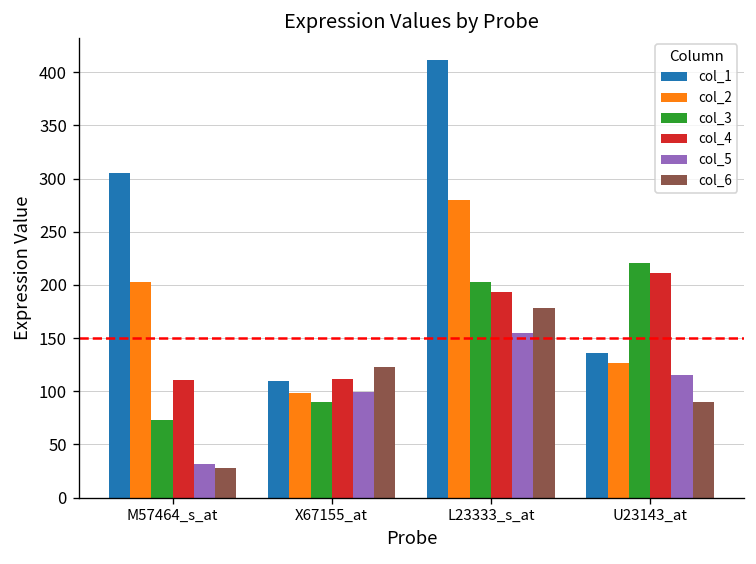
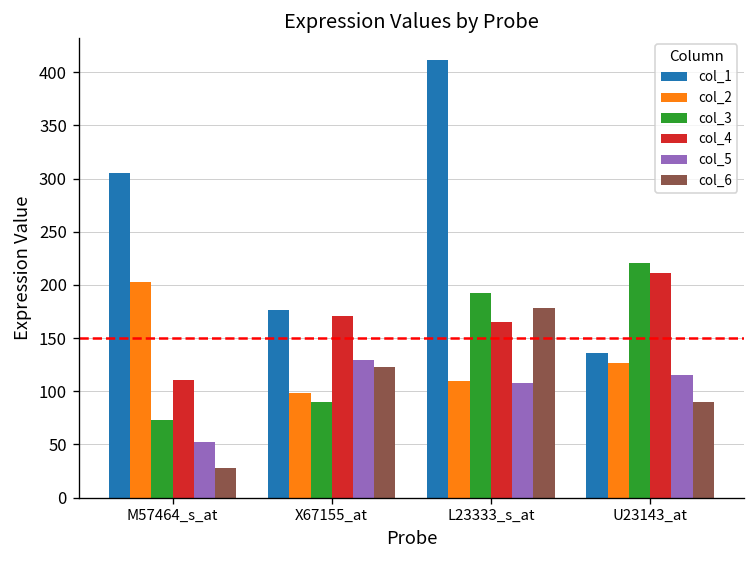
col_5, M57464_s_at: 30 -> 50
col_1, X67155_at: 110 -> 180
col_4, X67155_at: 110 -> 170
col_5, X67155_at: 100 -> 130
col_2, L23333_s_at: 280 -> 110
col_3, L23333_s_at: 200 -> 190
col_4, L23333_s_at: 190 -> 170
col_5, L23333_s_at: 160 -> 110
